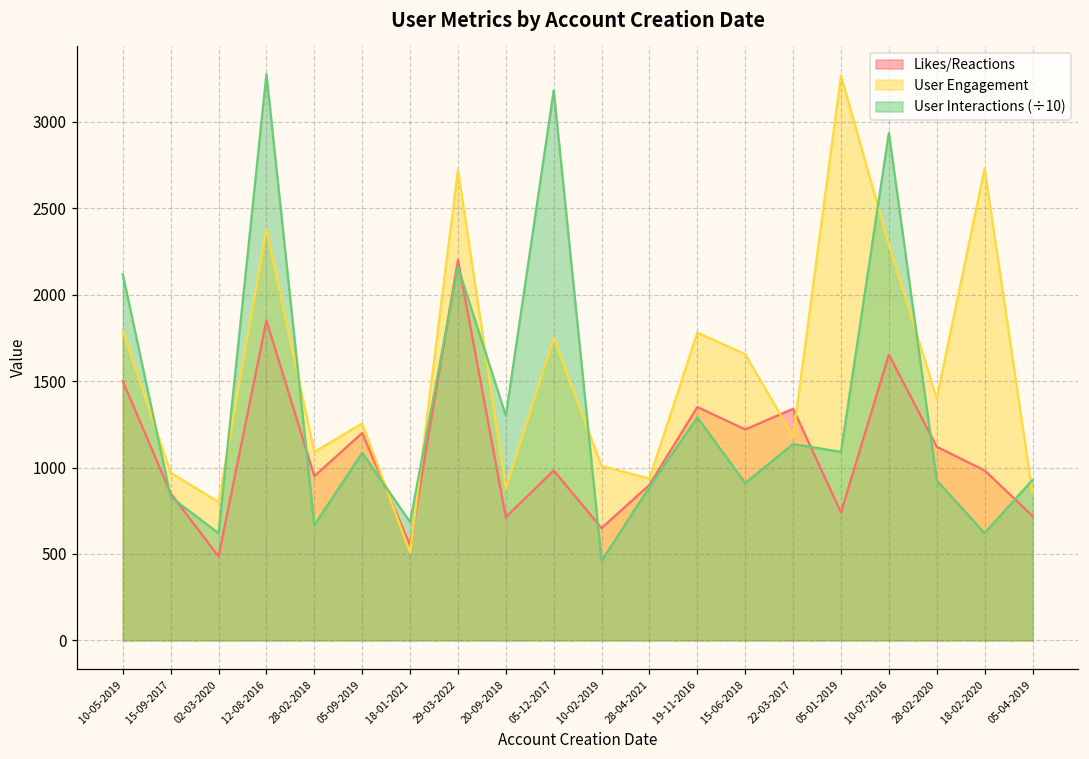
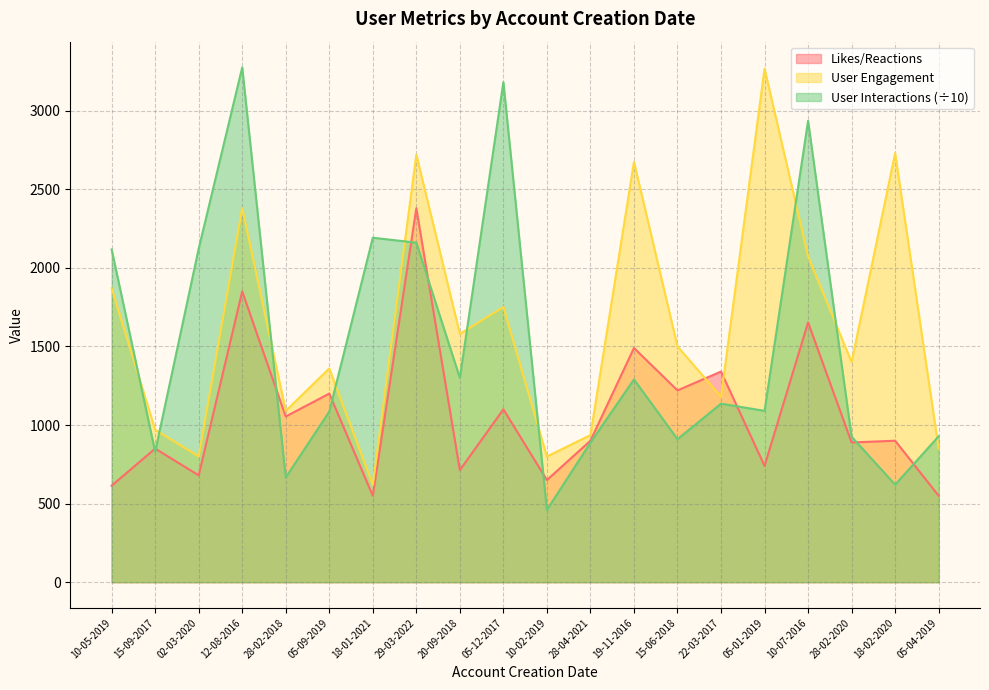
Likes/Reactions, 10-05-2019: 1500 -> 610
User Engagement, 10-05-2019: 1790 -> 1870
Likes/Reactions, 02-03-2020: 490 -> 680
User Interactions (÷10), 02-03-2020: 620 -> 2120
Likes/Reactions, 28-02-2018: 950 -> 1050
User Engagement, 05-09-2019: 1260 -> 1360
User Engagement, 18-01-2021: 510 -> 620
User Interactions (÷10), 18-01-2021: 690 -> 2190
Likes/Reactions, 29-03-2022: 2200 -> 2380
User Engagement, 20-09-2018: 880 -> 1580
Likes/Reactions, 05-12-2017: 980 -> 1100
User Engagement, 10-02-2019: 1010 -> 800
Likes/Reactions, 19-11-2016: 1350 -> 1490
User Engagement, 19-11-2016: 1780 -> 2670
User Engagement, 15-06-2018: 1660 -> 1500
User Engagement, 10-07-2016: 2290 -> 2070
Likes/Reactions, 28-02-2020: 1120 -> 890
Likes/Reactions, 18-02-2020: 980 -> 900
Likes/Reactions, 05-04-2019: 720 -> 550
